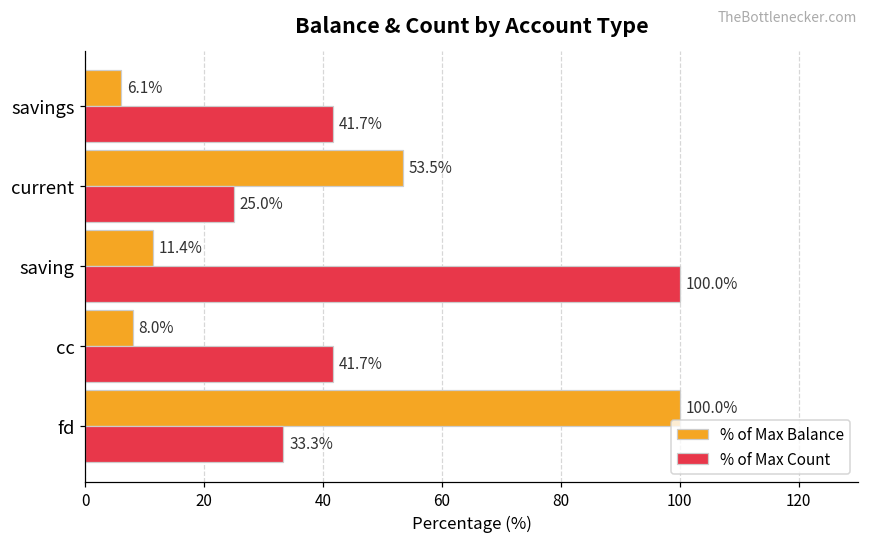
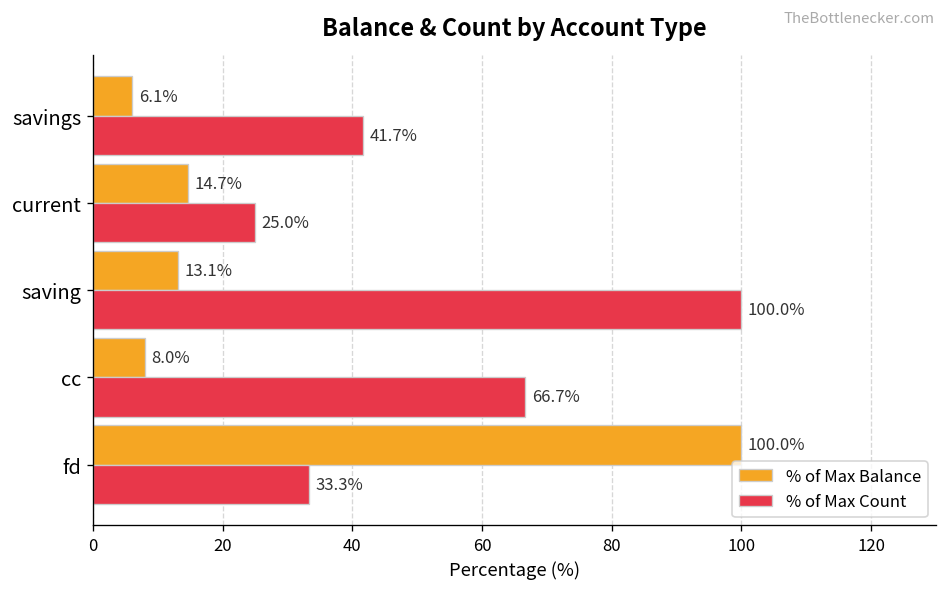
% of Max Balance, current: 53.5% -> 14.7%
% of Max Balance, saving: 11.4% -> 13.1%
% of Max Count, cc: 41.7% -> 66.7%
